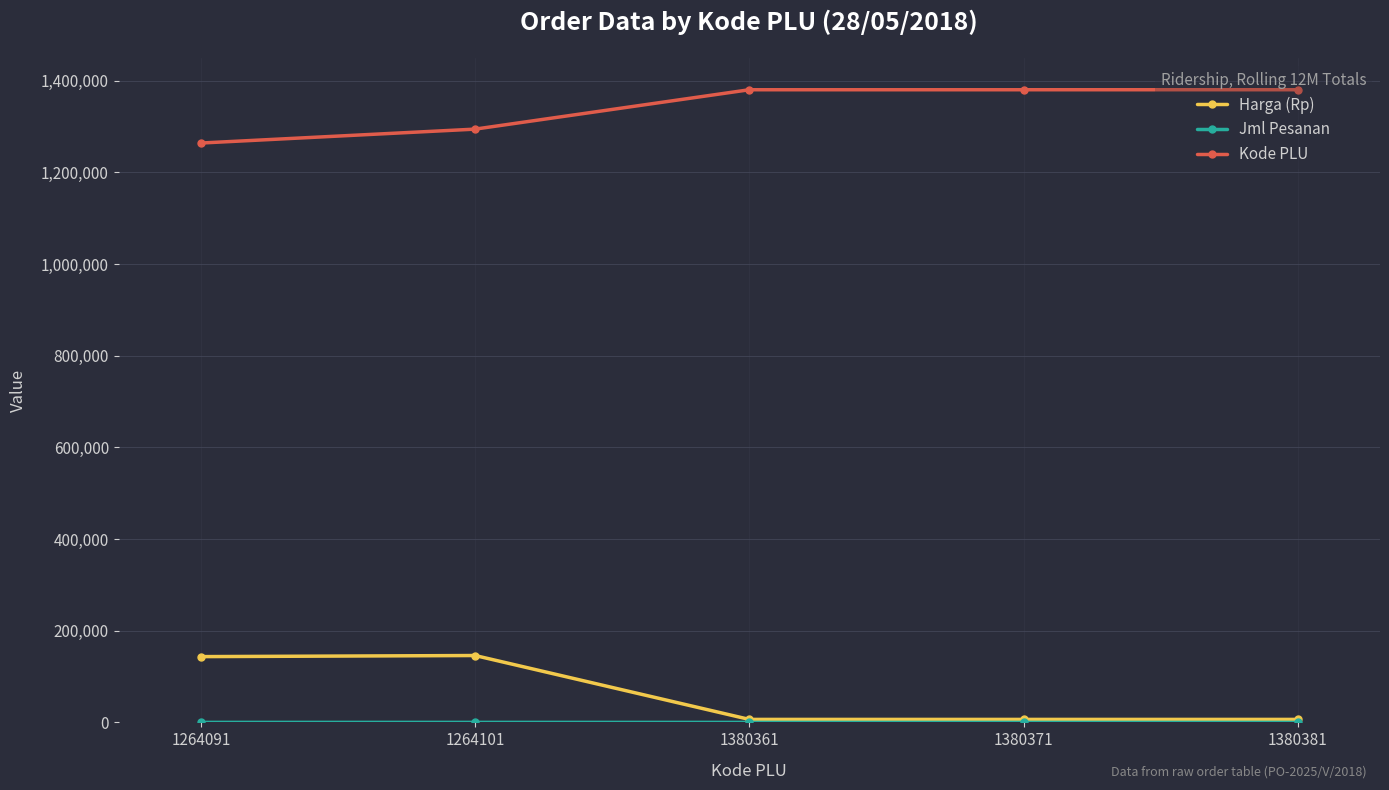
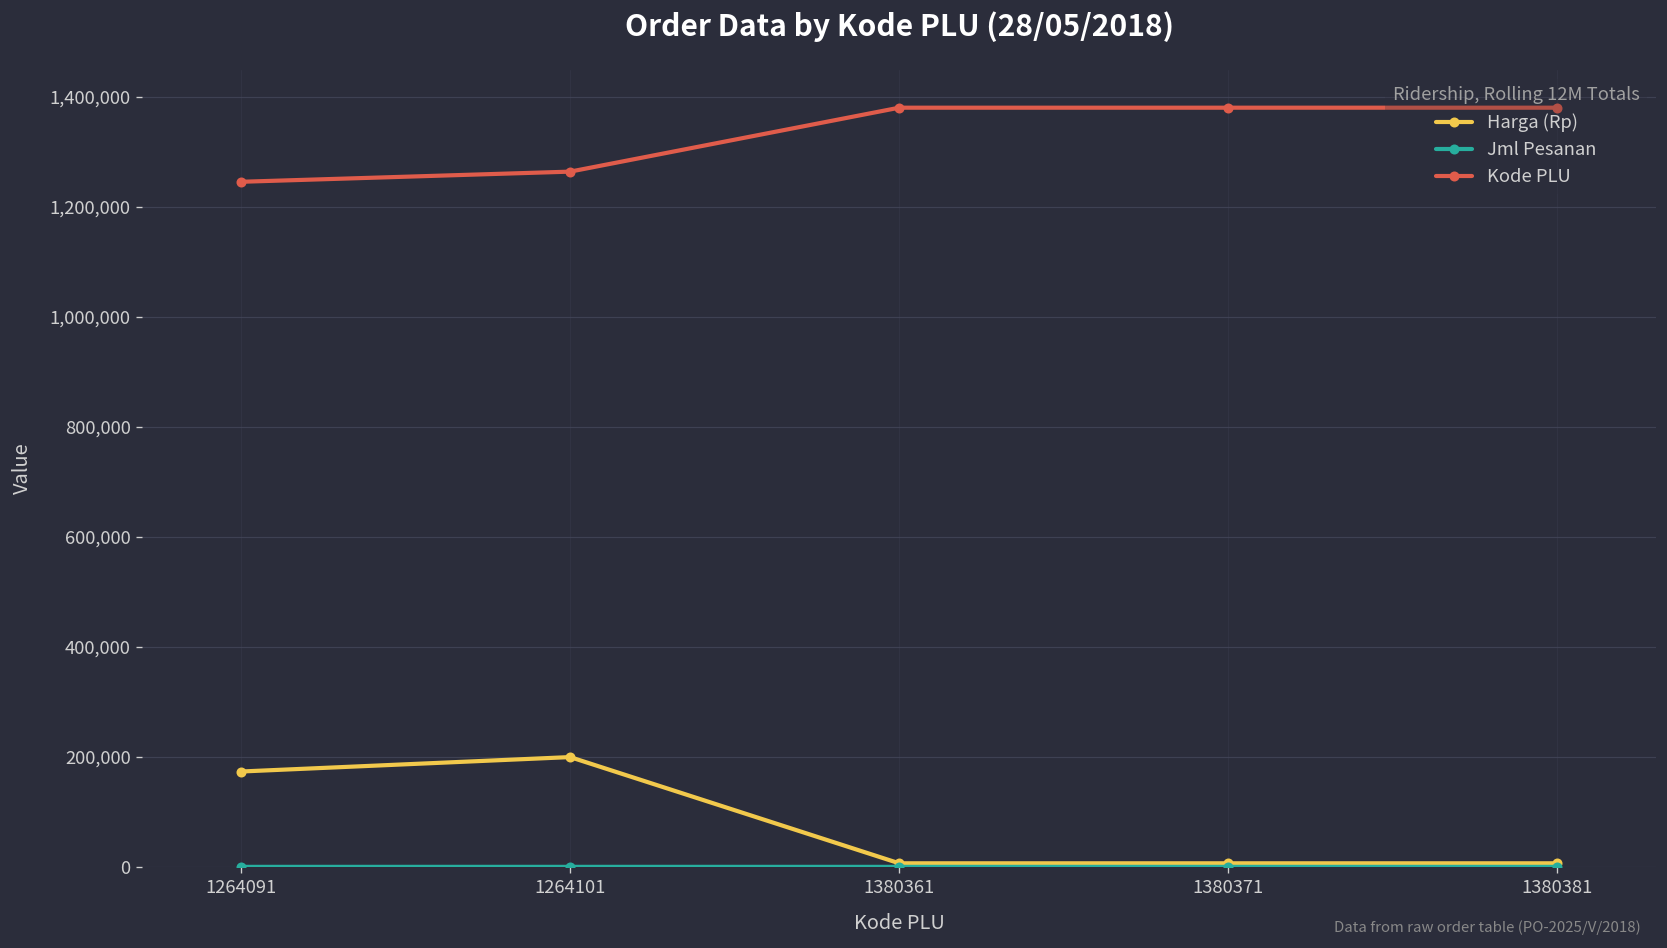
Harga (Rp), 1264091: 140,000 -> 170,000
Kode PLU, 1264091: 1,260,000 -> 1,250,000
Harga (Rp), 1264101: 150,000 -> 200,000
Kode PLU, 1264101: 1,290,000 -> 1,260,000
